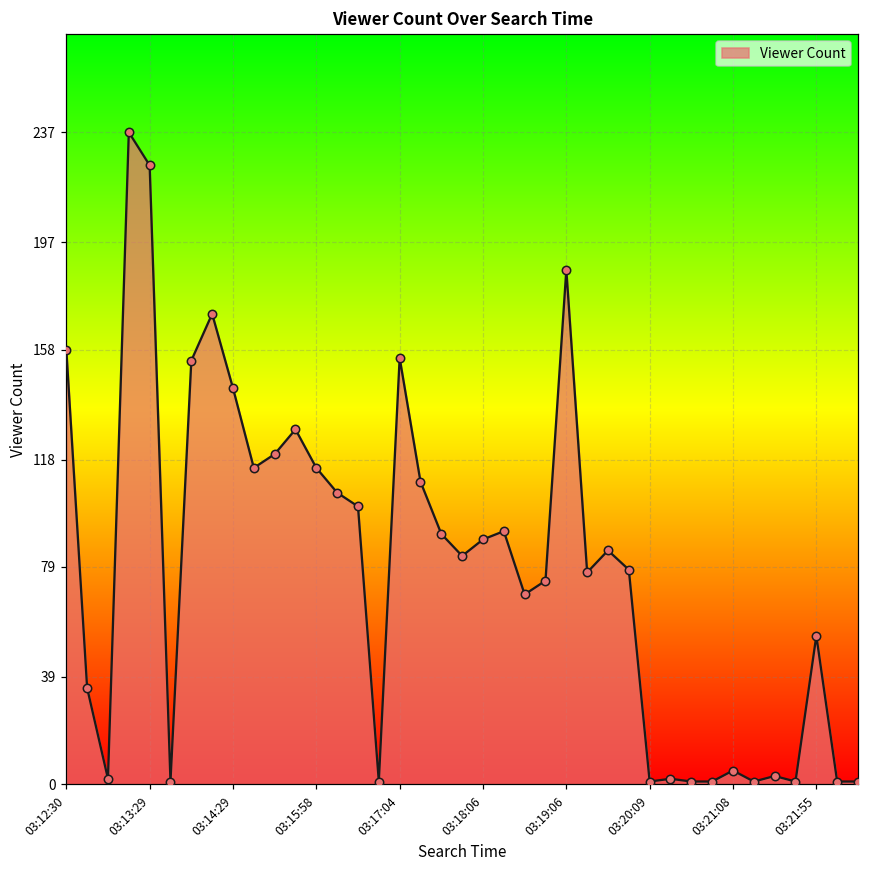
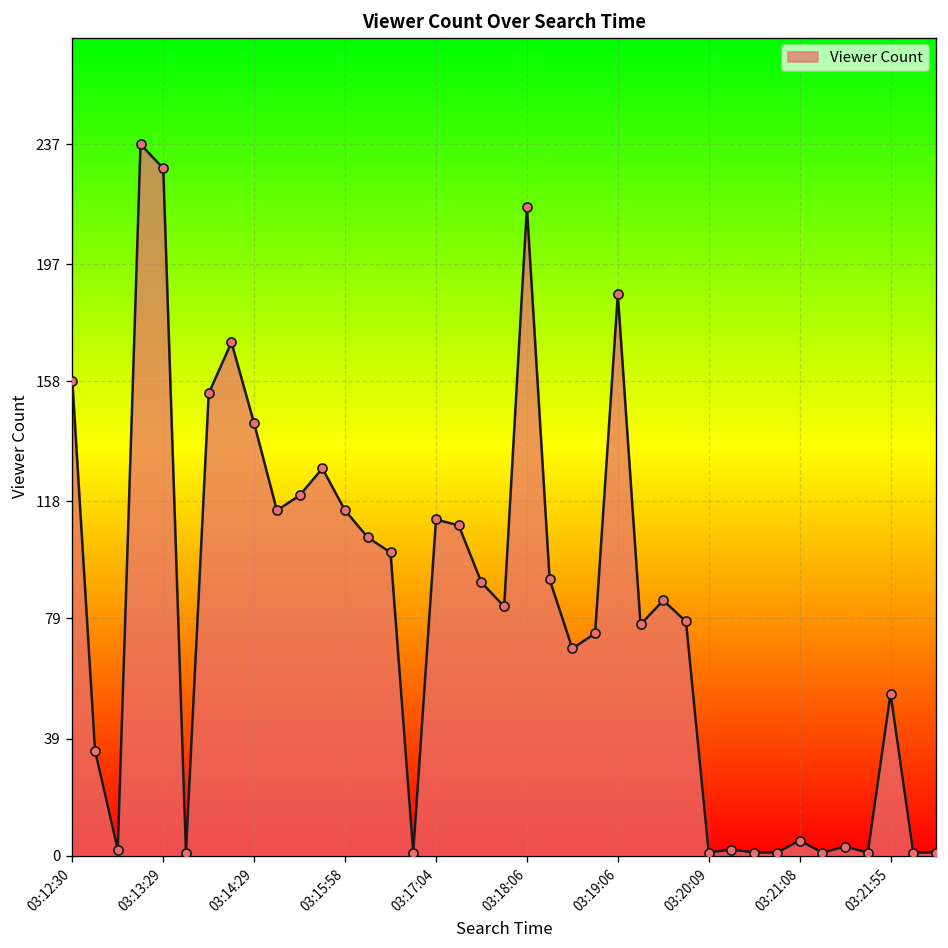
03:13:29: 225 -> 229
03:17:04: 155 -> 112
03:18:06: 89 -> 216
